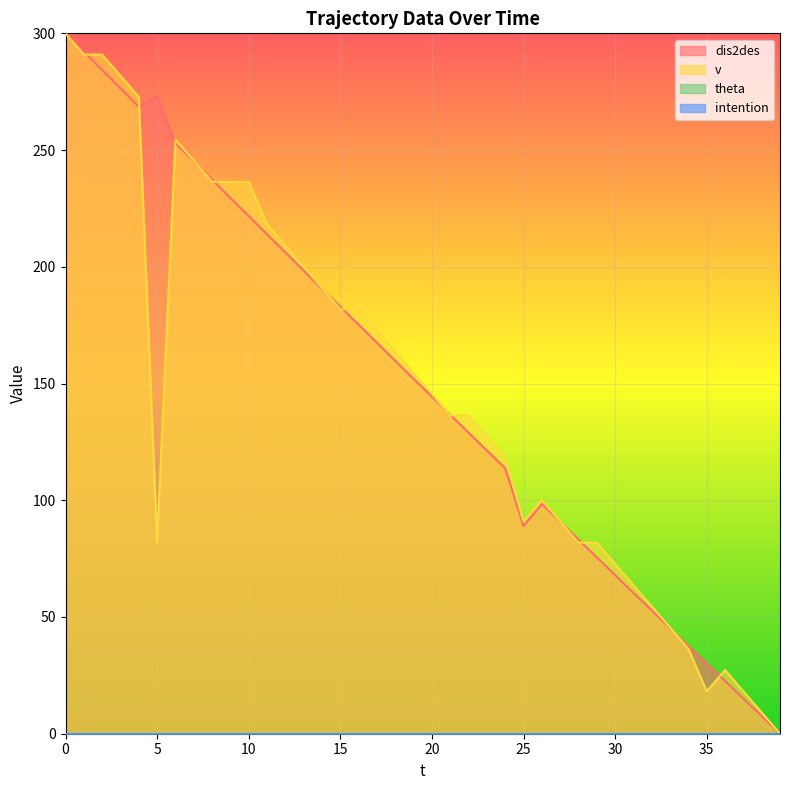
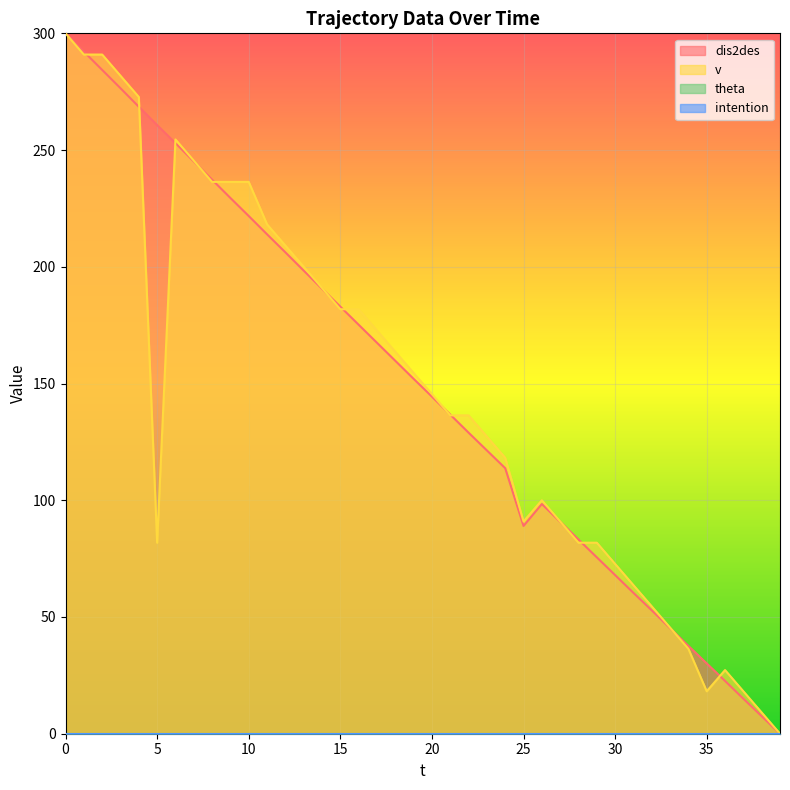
dis2des, 5: 273 -> 261
